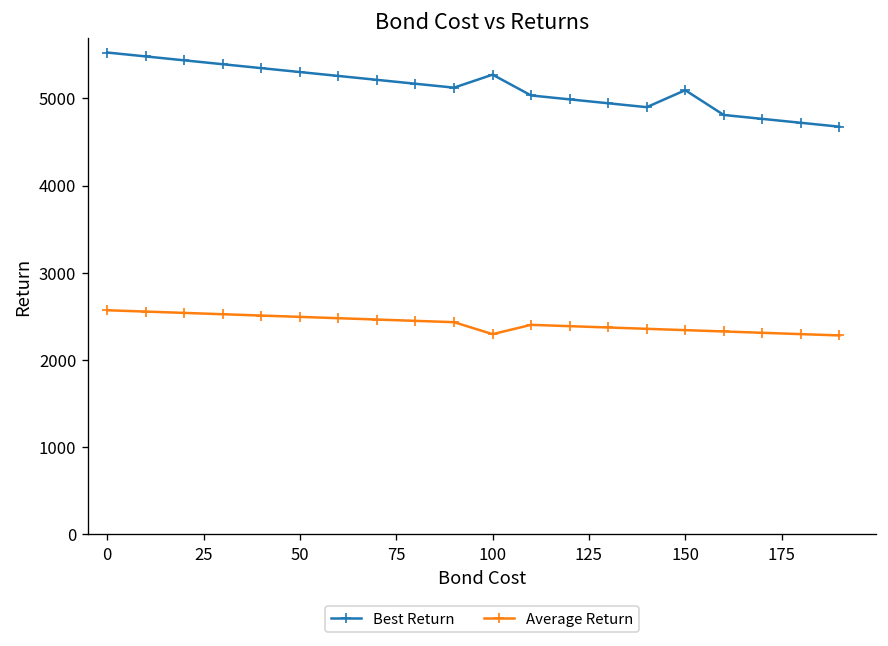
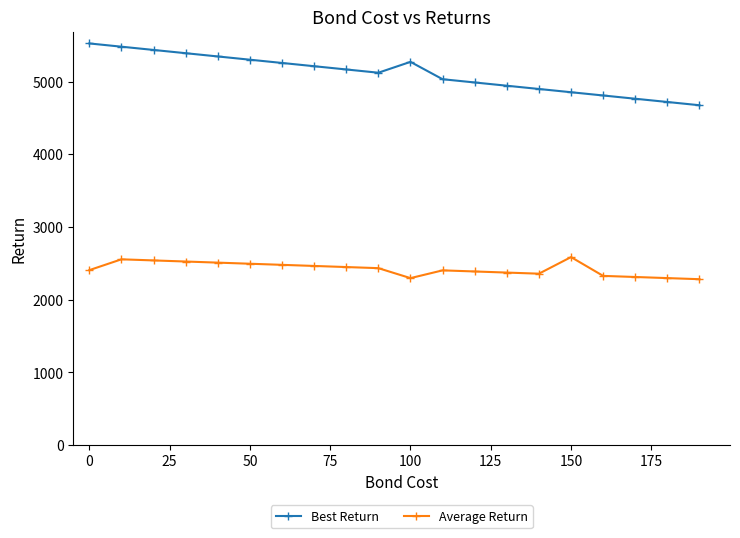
Average Return, 0: 2600 -> 2400
Best Return, 150: 5100 -> 4900
Average Return, 150: 2300 -> 2600
